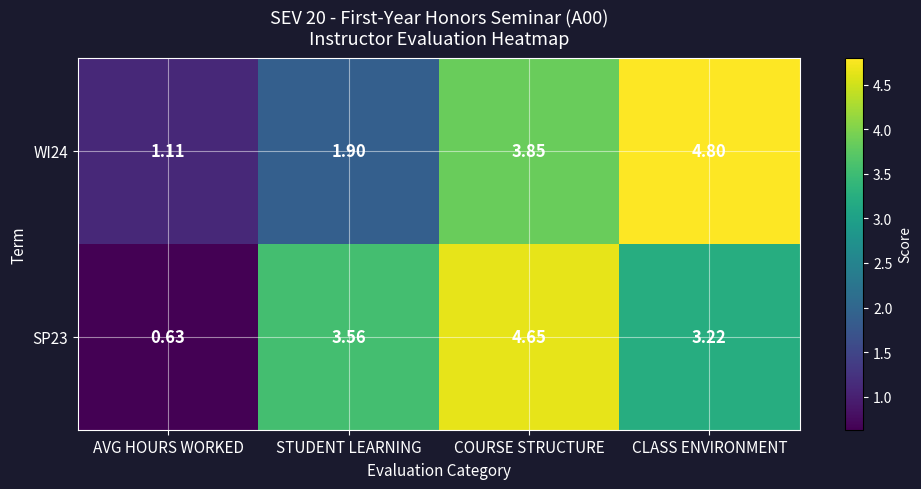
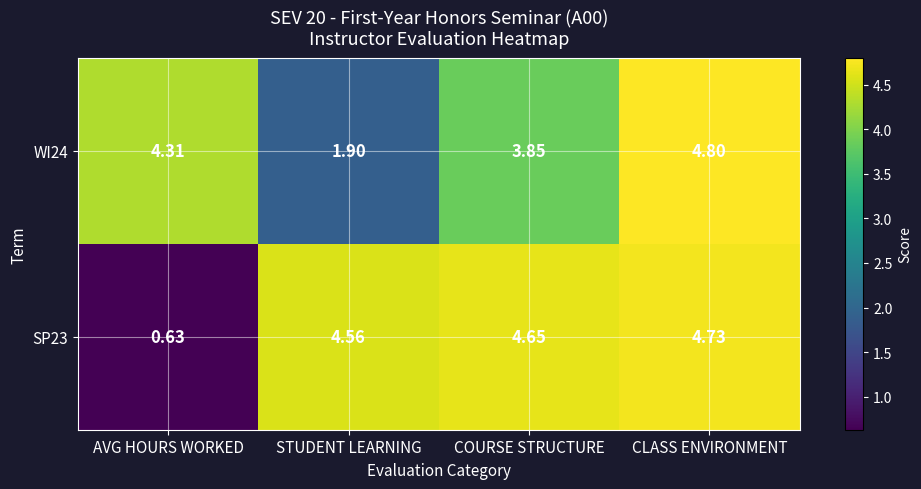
WI24, AVG HOURS WORKED: 1.11 -> 4.31
SP23, STUDENT LEARNING: 3.56 -> 4.56
SP23, CLASS ENVIRONMENT: 3.22 -> 4.73
